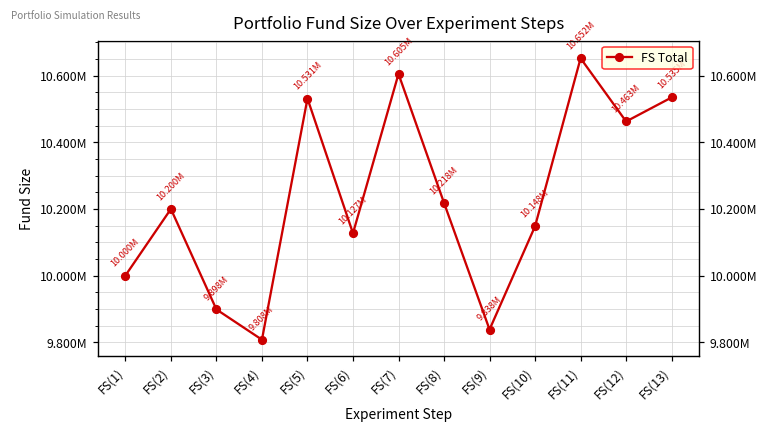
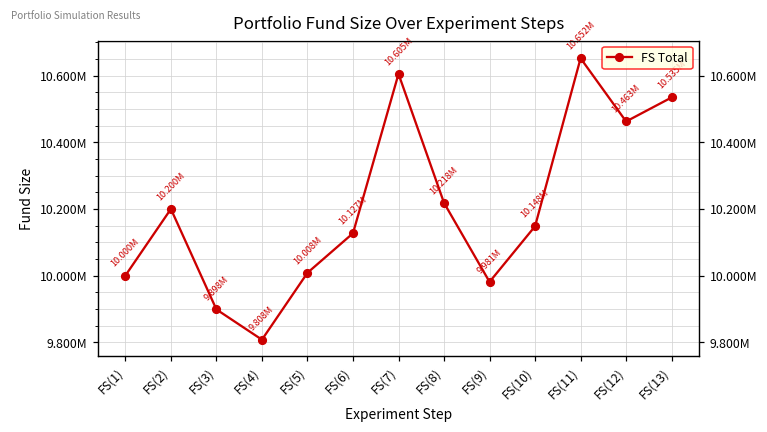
FS(5): 10.531M -> 10.008M
FS(9): 9.838M -> 9.981M
